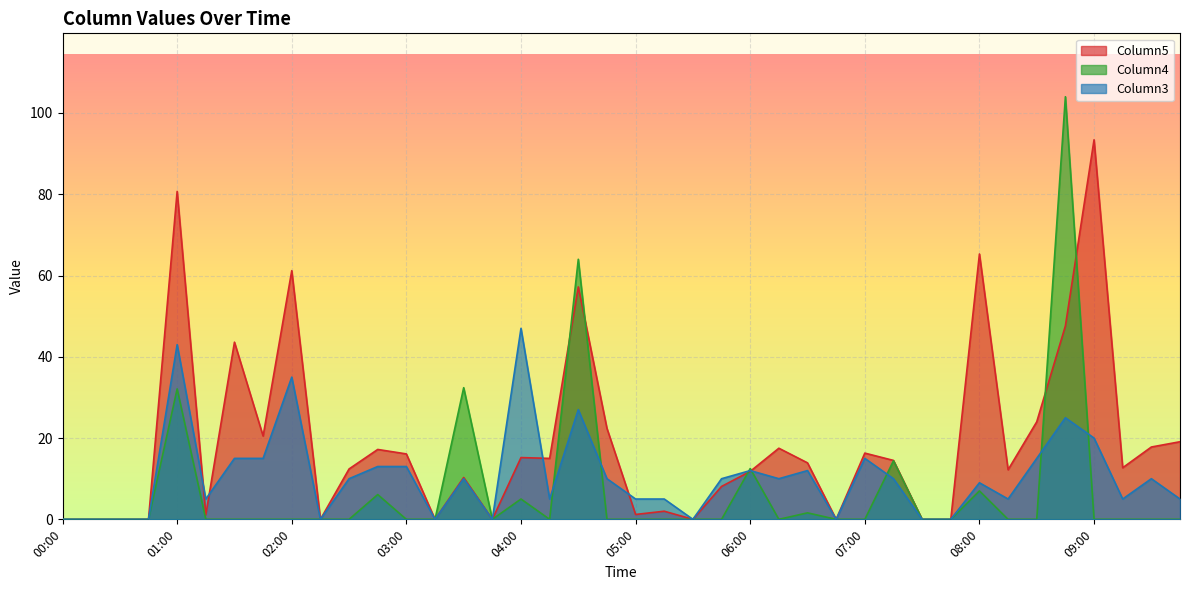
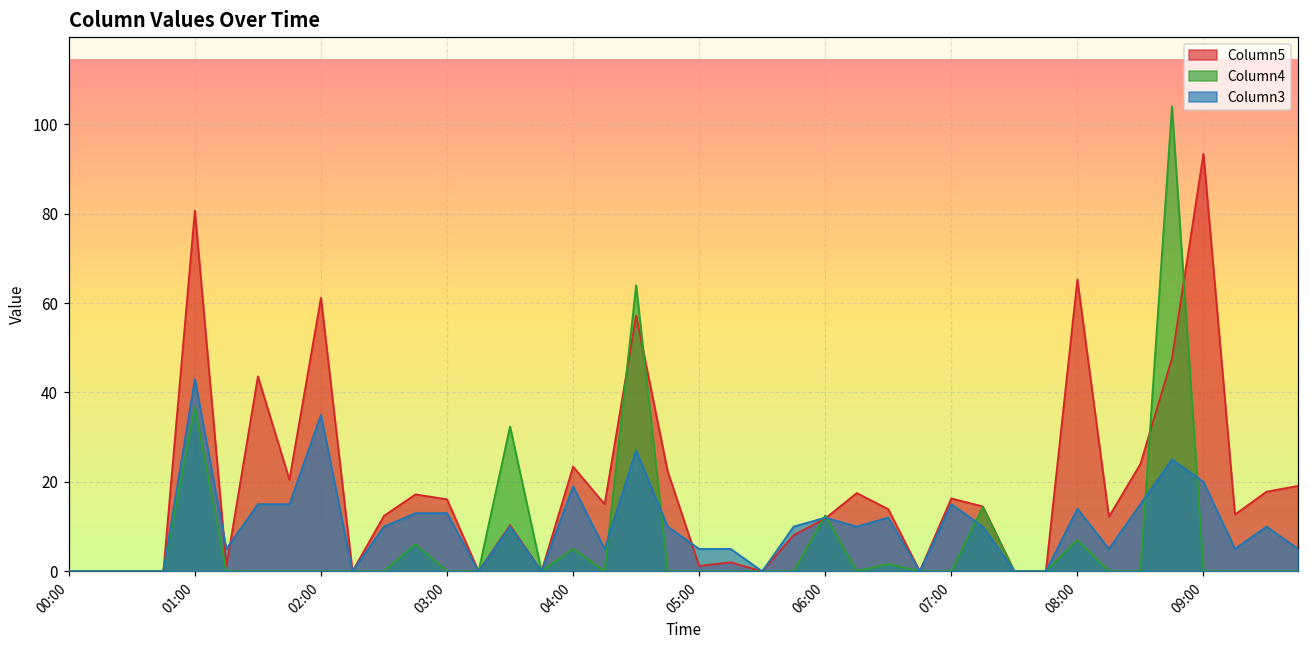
Column4, 01:00: 32 -> 37
Column5, 04:00: 15 -> 23
Column3, 04:00: 47 -> 19
Column3, 08:00: 9 -> 14
